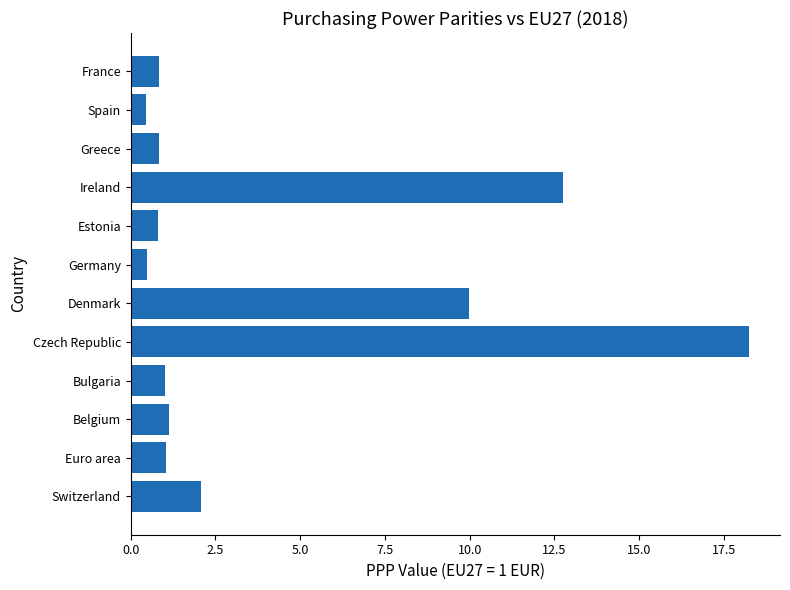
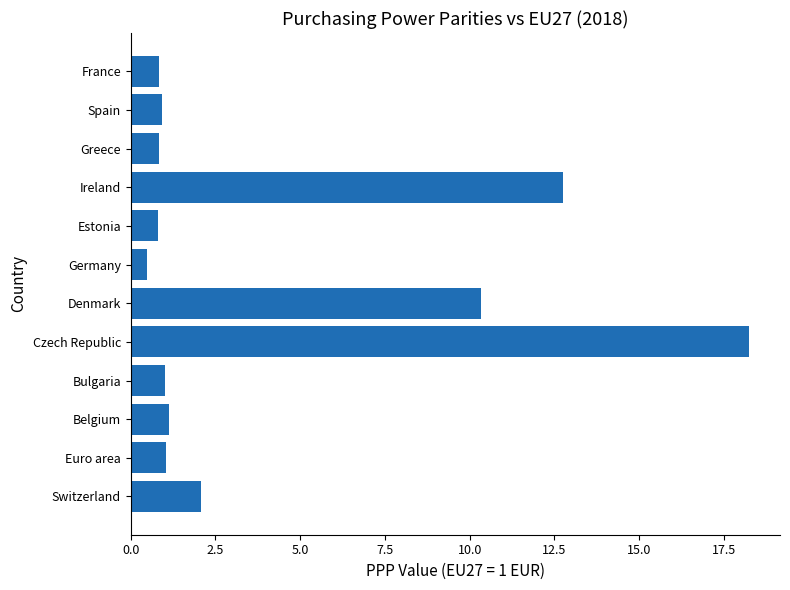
Spain: 0.5 -> 0.9
Denmark: 10.0 -> 10.3
